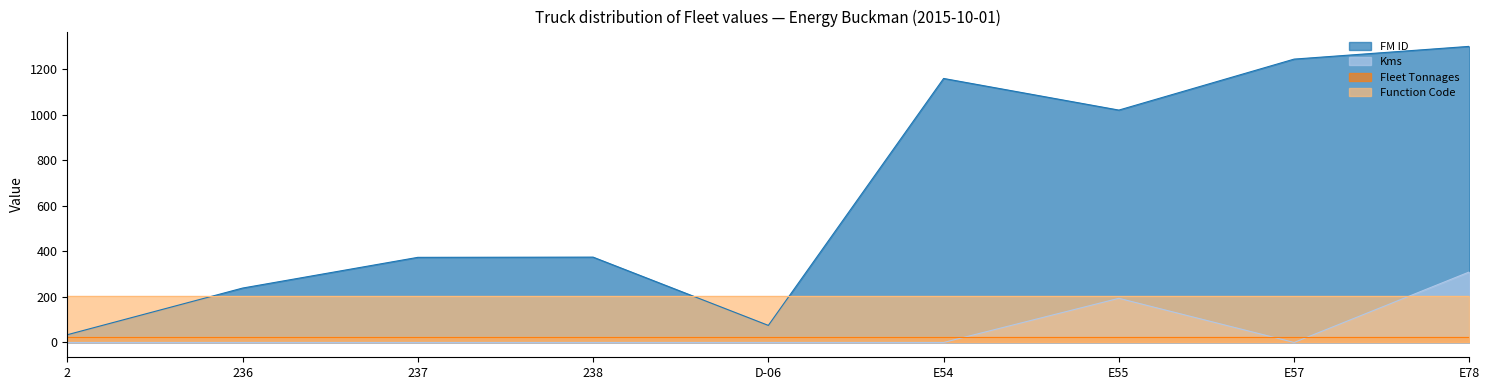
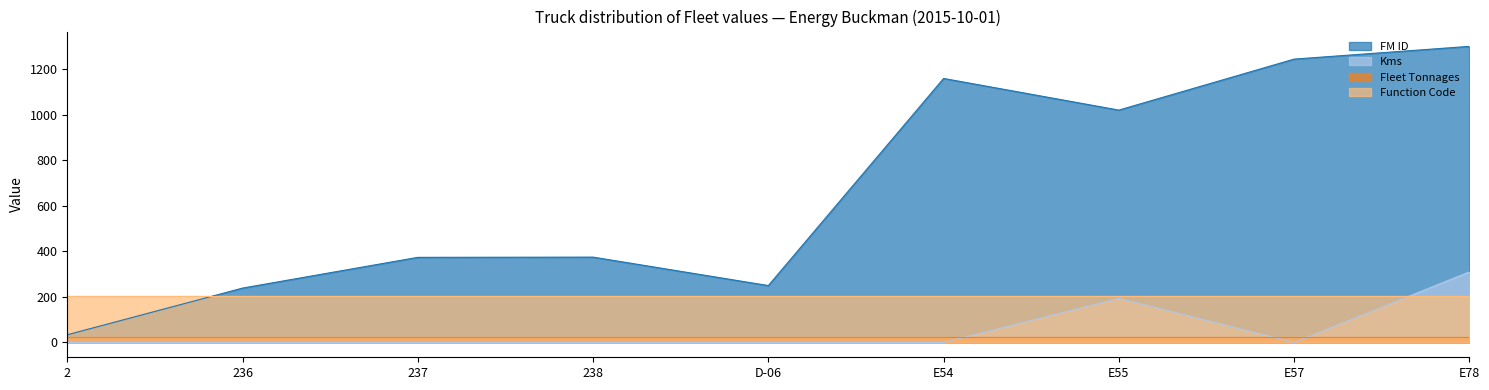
FM ID, D-06: 80 -> 250
